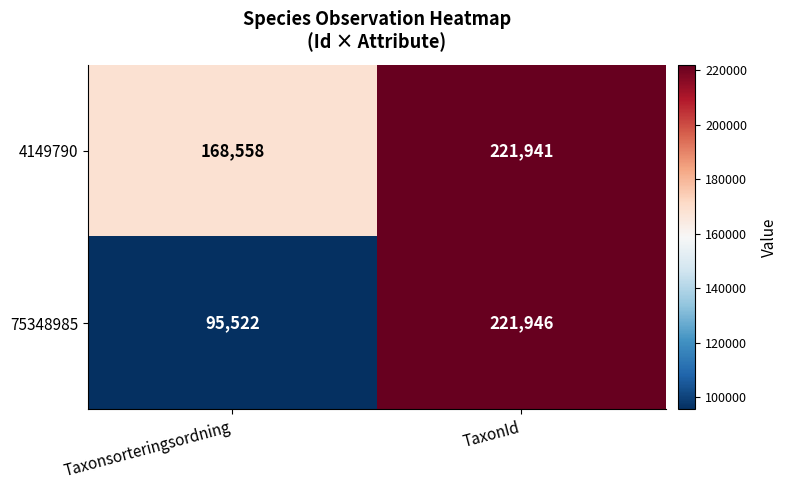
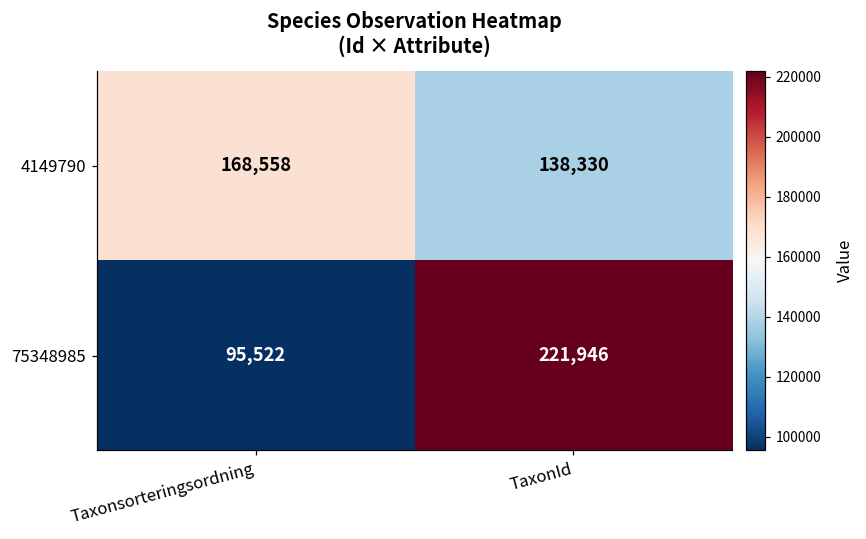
4149790, TaxonId: 221,941 -> 138,330
